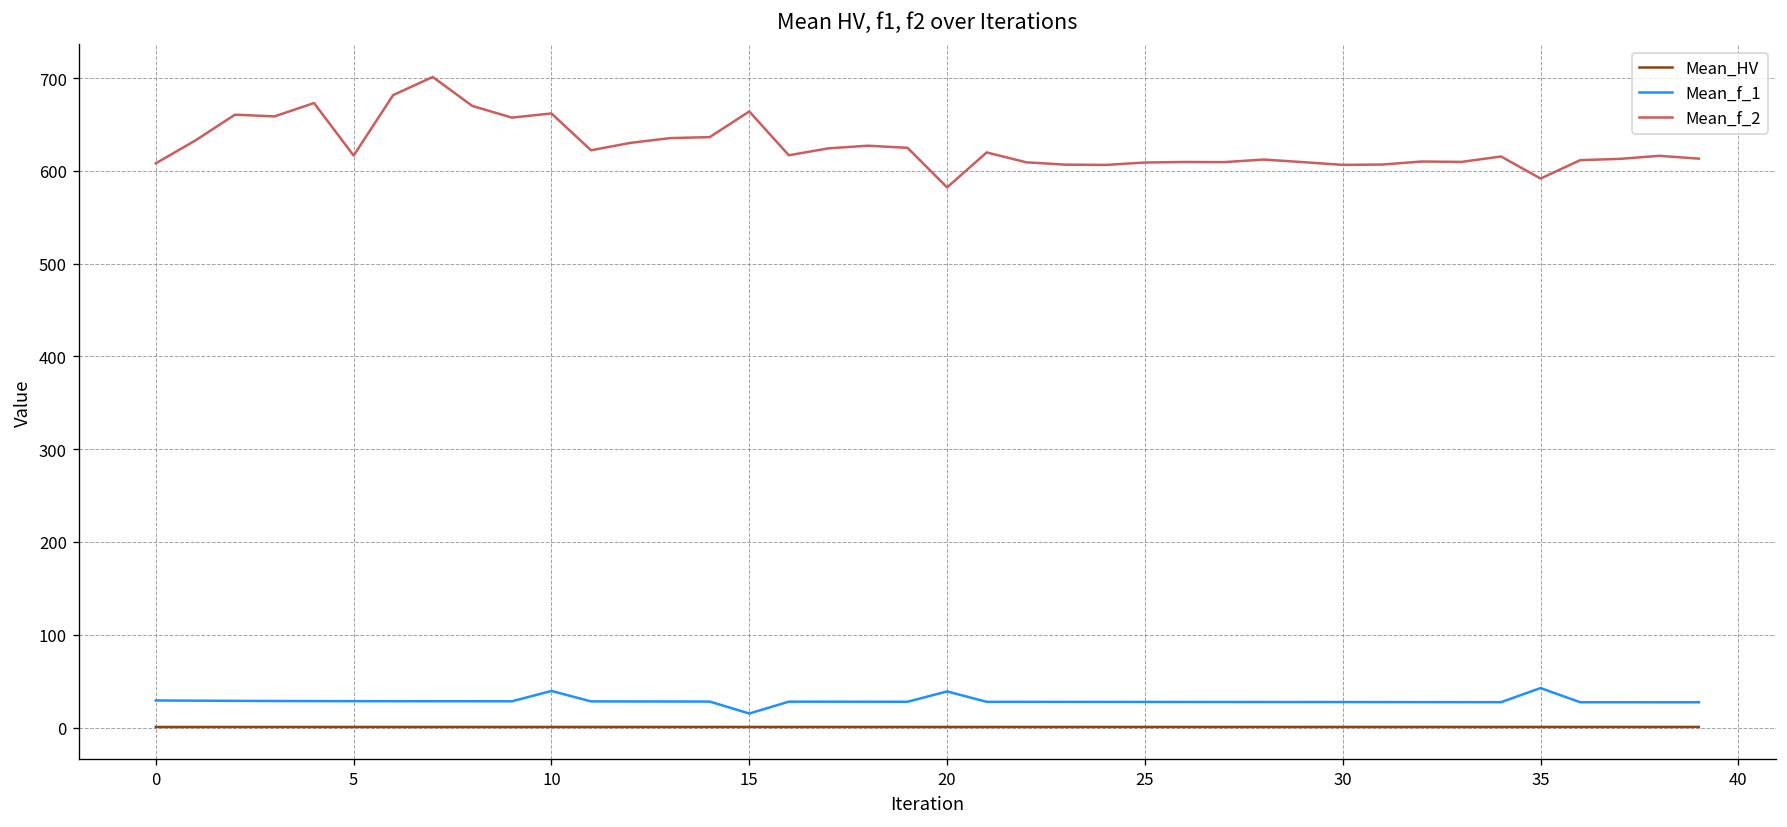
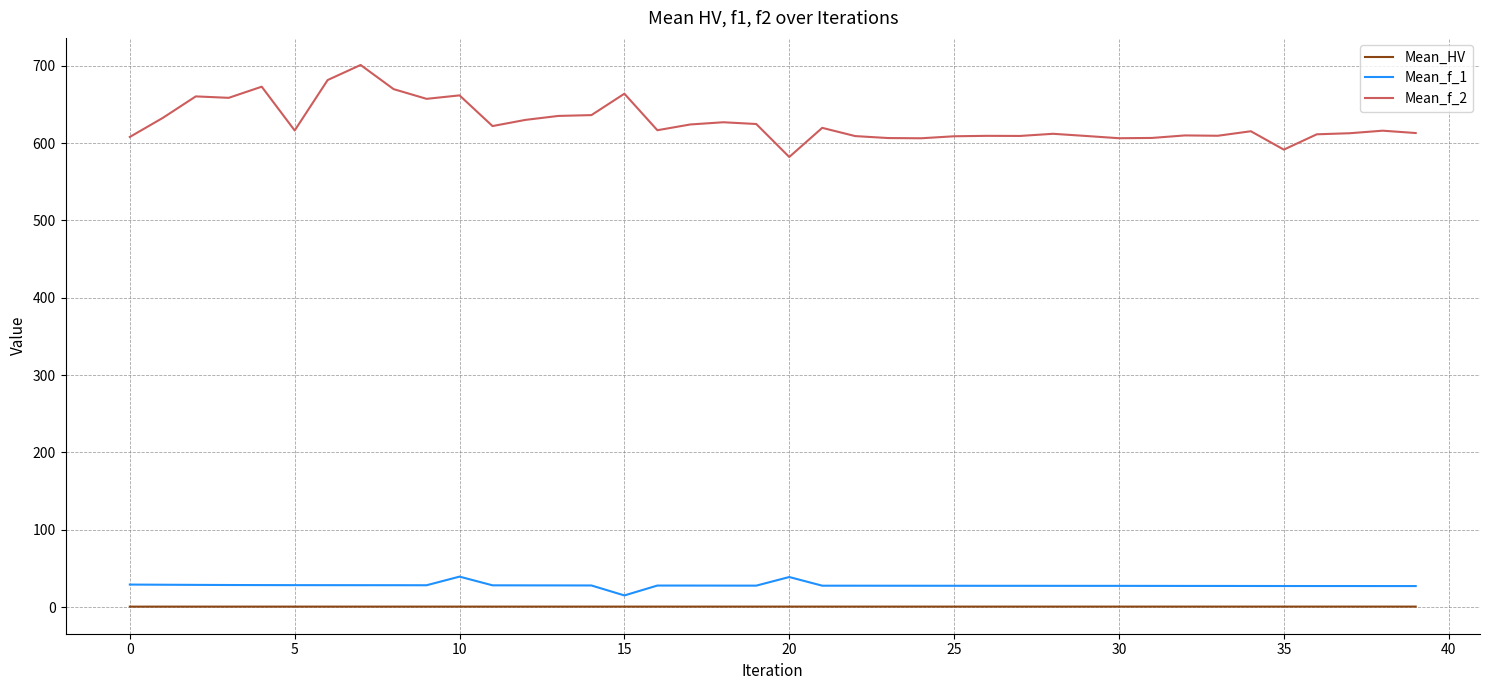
Mean_f_1, 35: 40 -> 30
